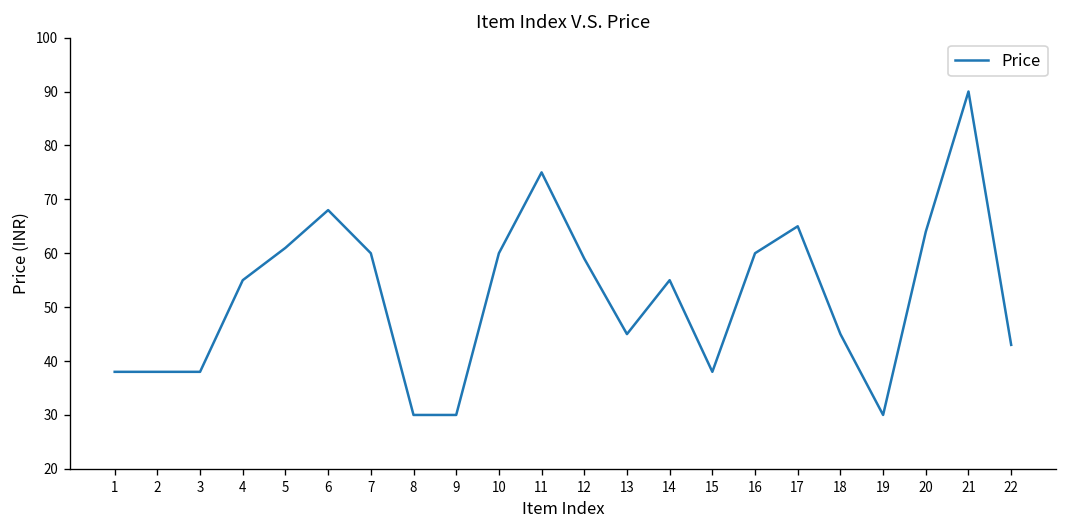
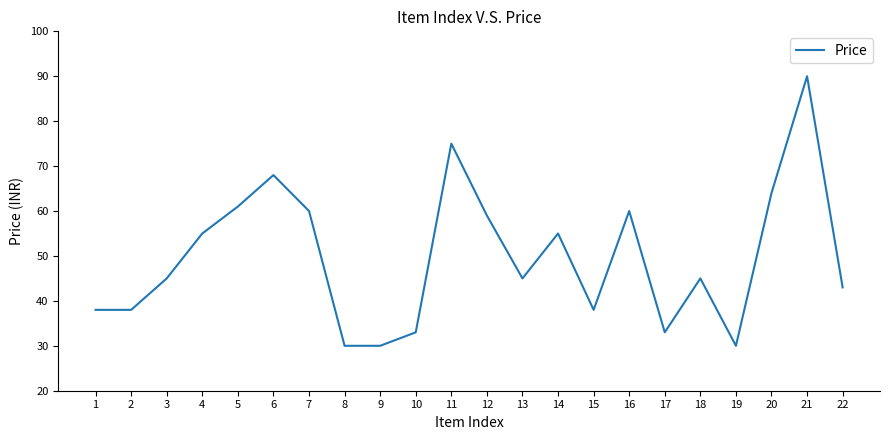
3: 38 -> 45
10: 60 -> 33
17: 65 -> 33
